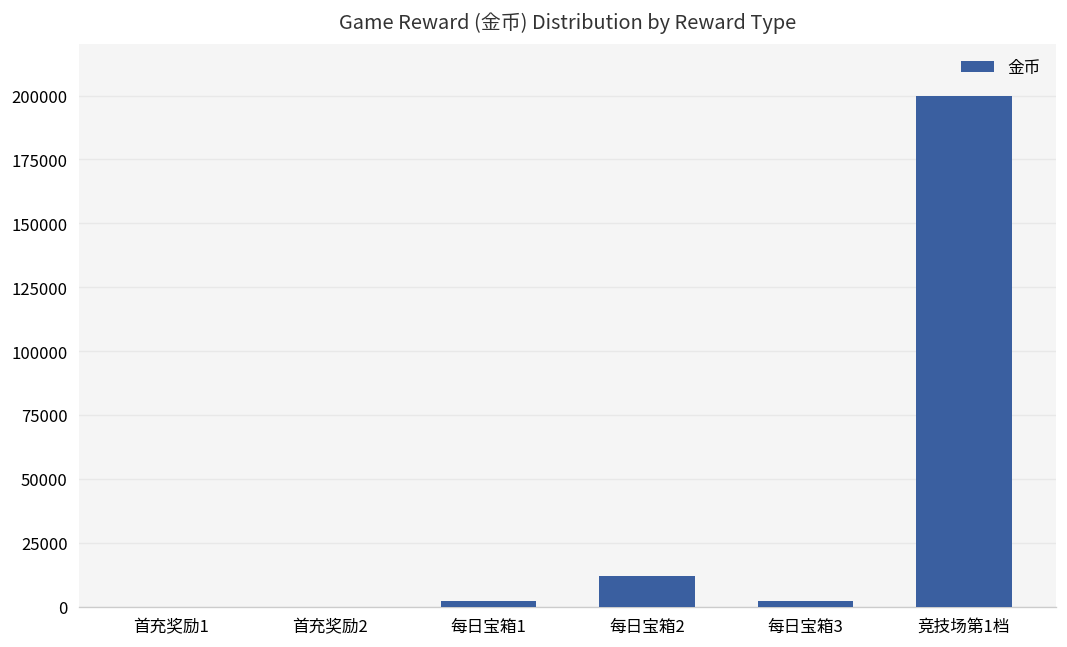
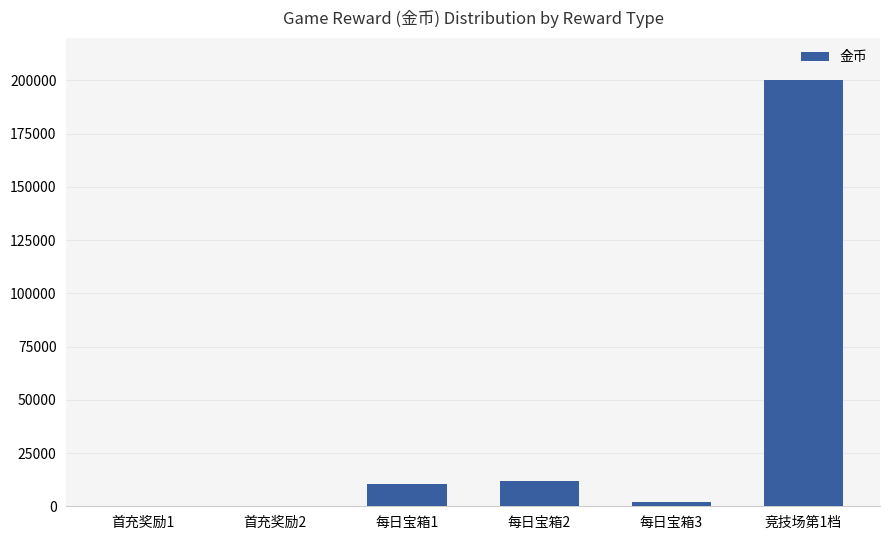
每日宝箱1: 2000 -> 10000
